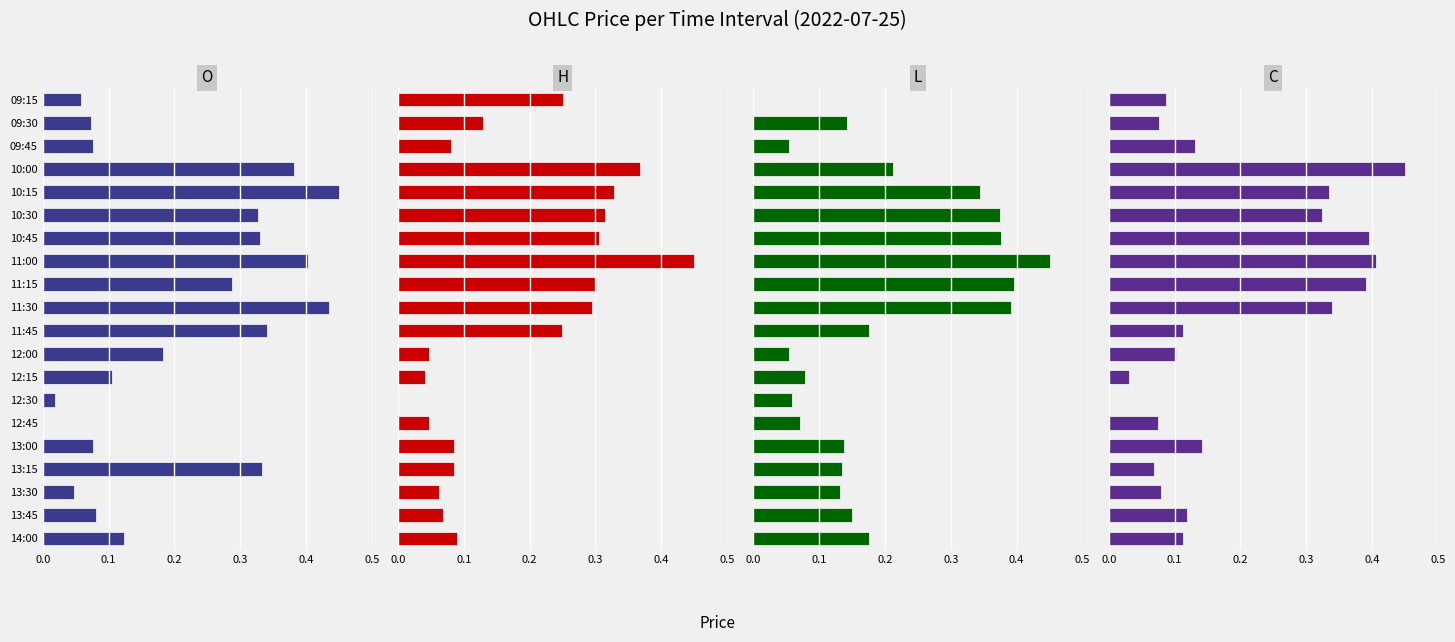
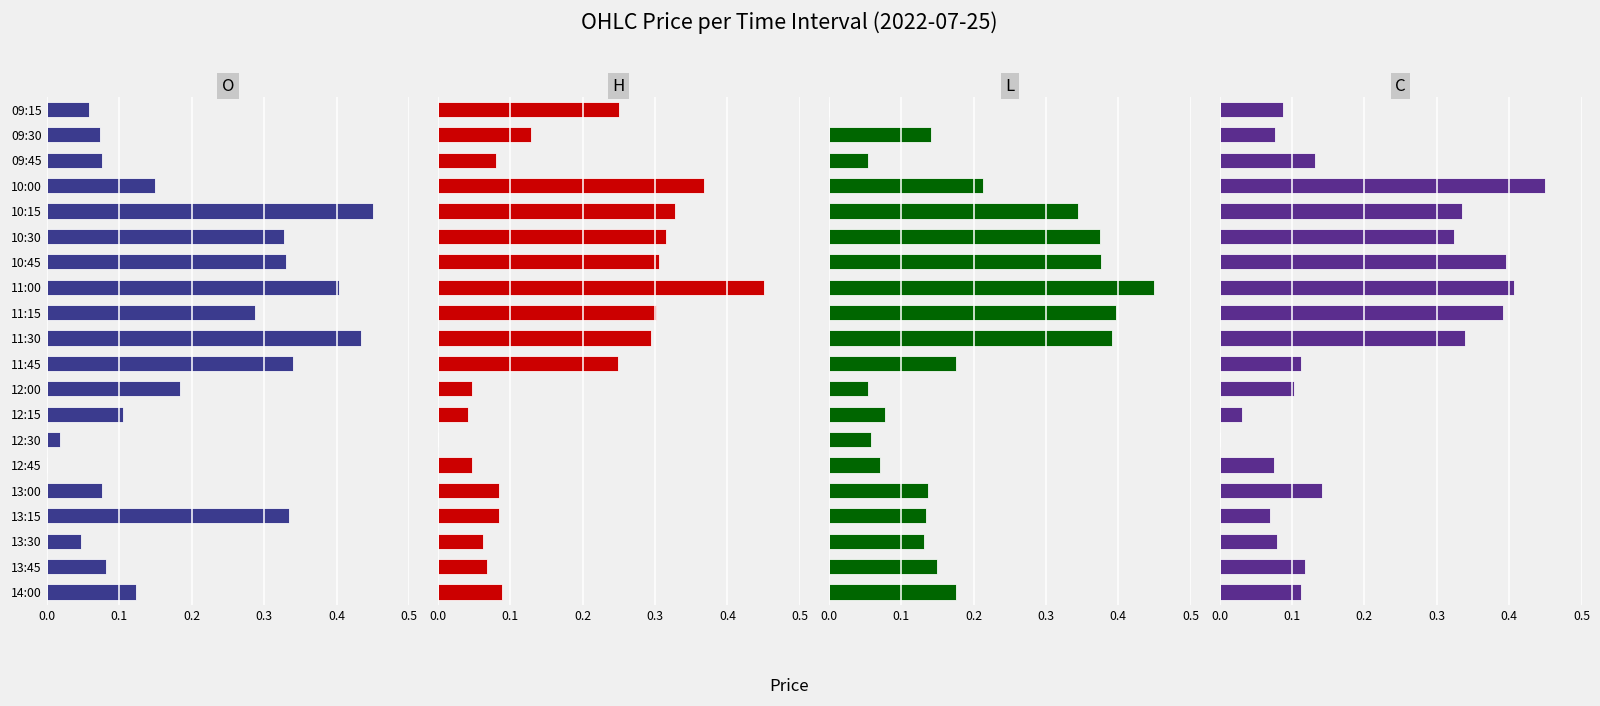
O, 10:00: 0.38 -> 0.15
